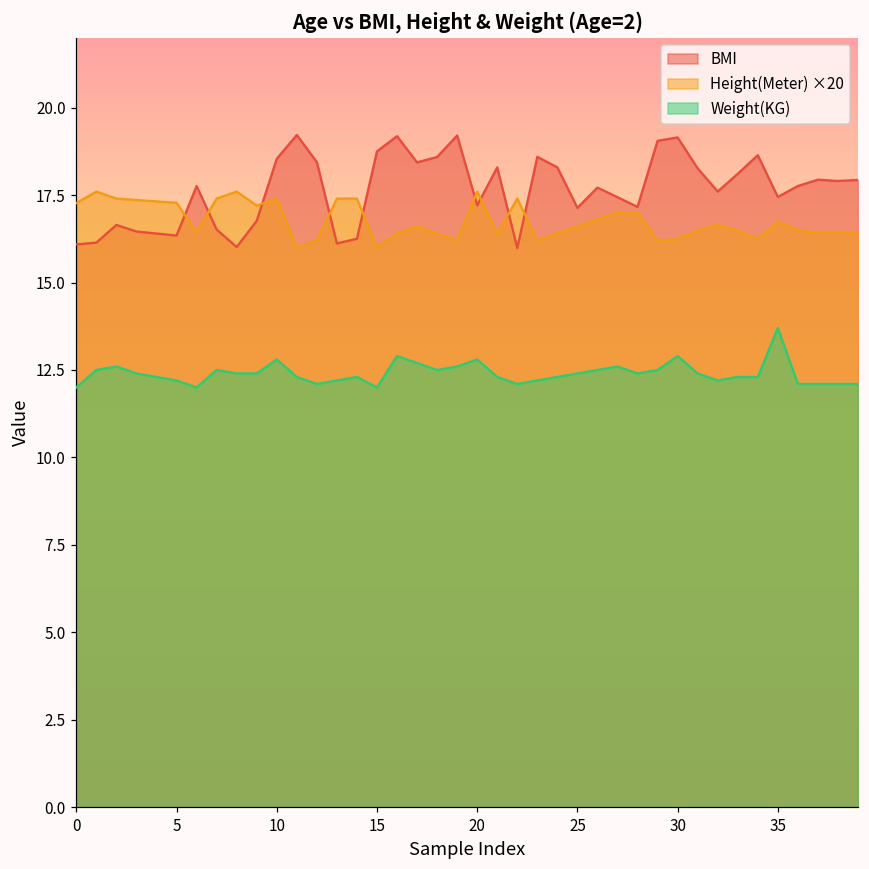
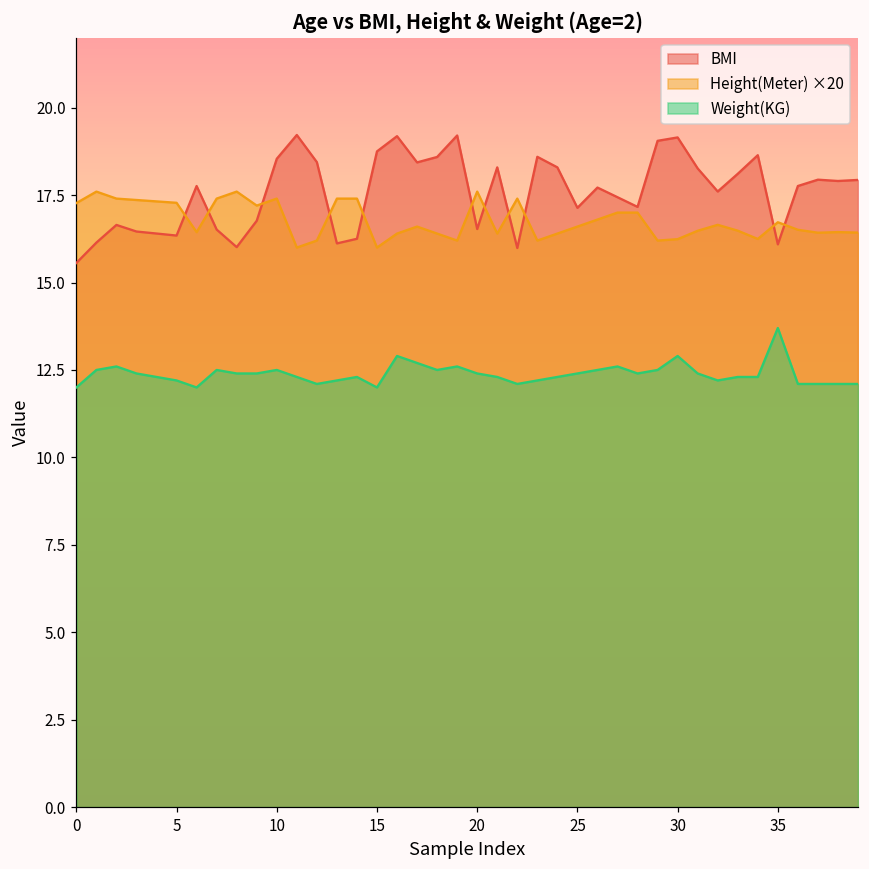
BMI, 0: 16.1 -> 15.6
Weight(KG), 10: 12.8 -> 12.5
BMI, 20: 17.2 -> 16.5
Weight(KG), 20: 12.8 -> 12.4
BMI, 35: 17.4 -> 16.1
